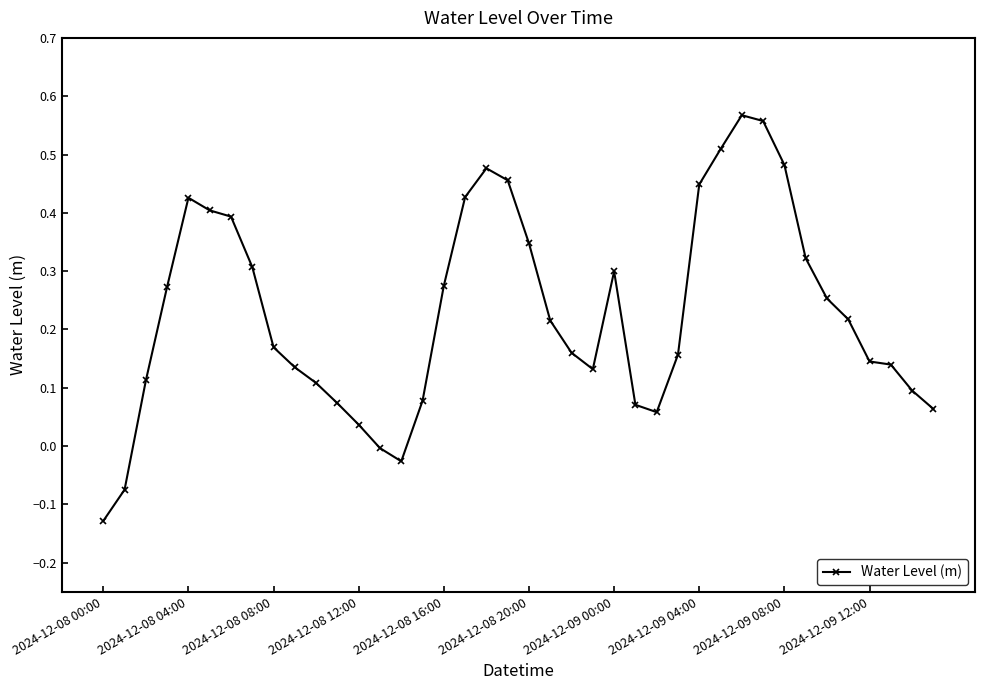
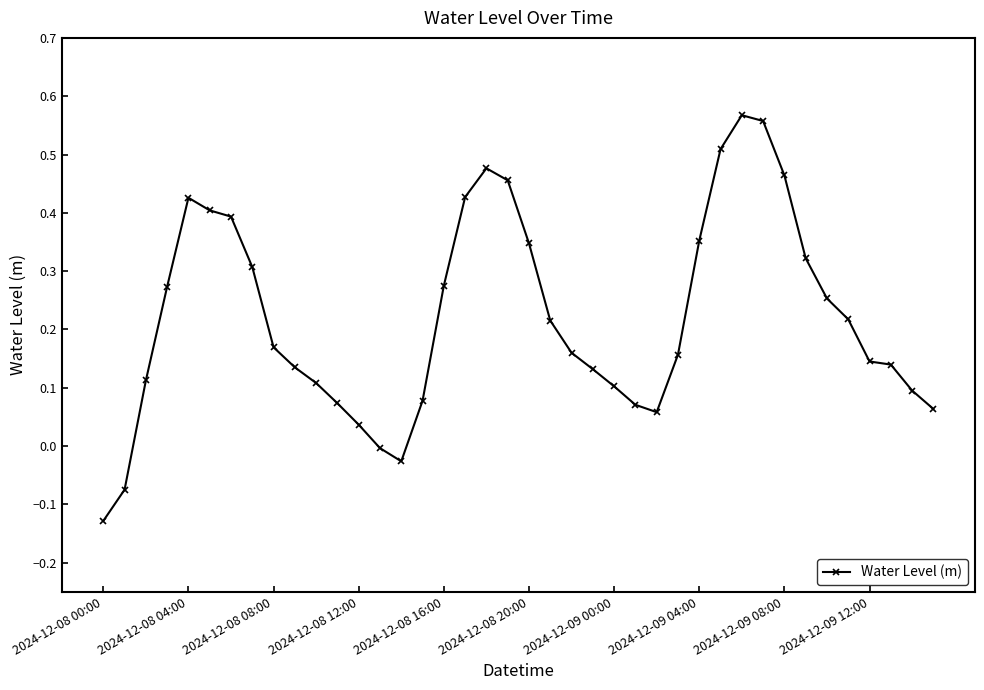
2024-12-09 00:00: 0.30 -> 0.10
2024-12-09 04:00: 0.45 -> 0.35
2024-12-09 08:00: 0.48 -> 0.46
